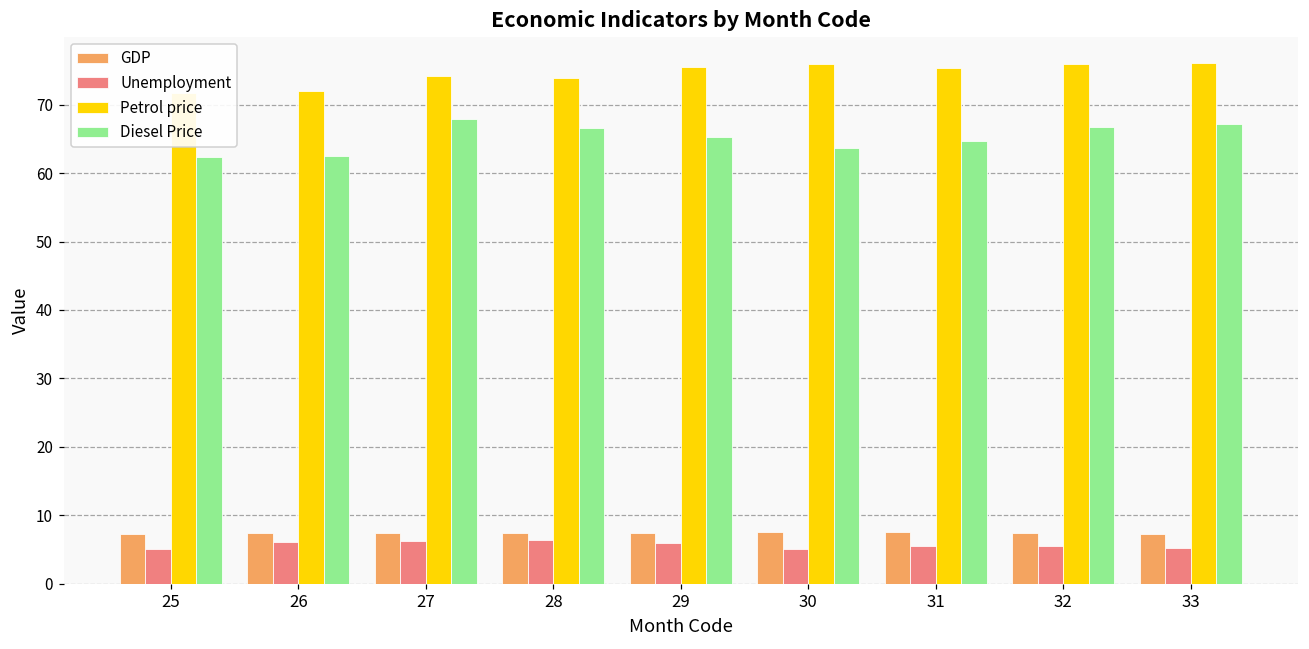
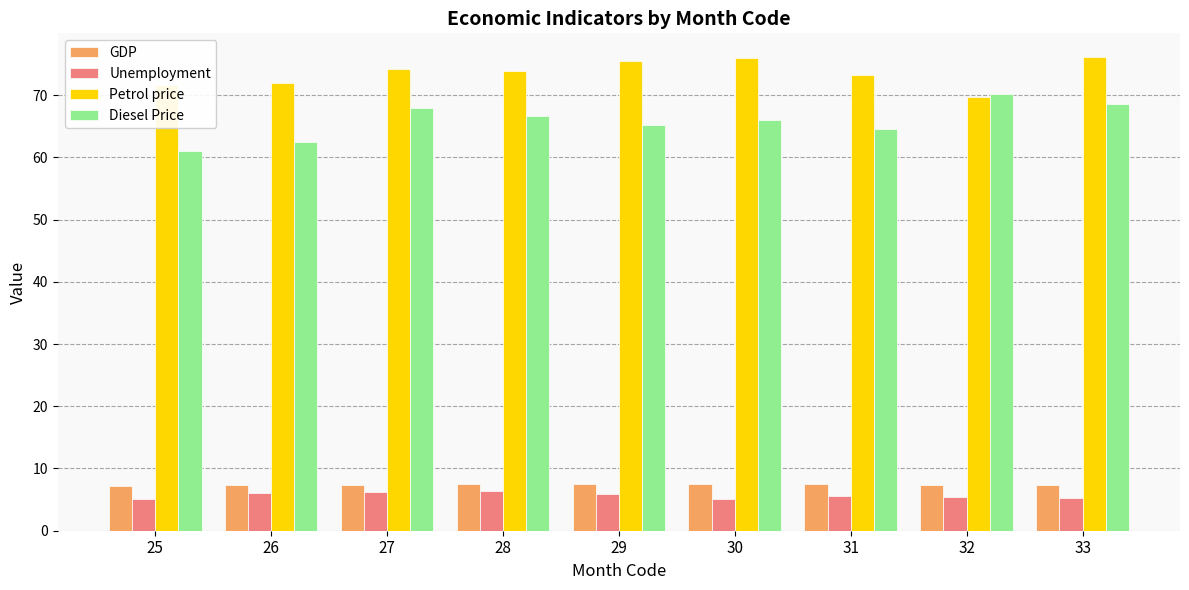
Diesel Price, 25: 62 -> 61
Diesel Price, 30: 64 -> 66
Petrol price, 31: 75 -> 73
Petrol price, 32: 76 -> 70
Diesel Price, 32: 67 -> 70
Diesel Price, 33: 67 -> 69
